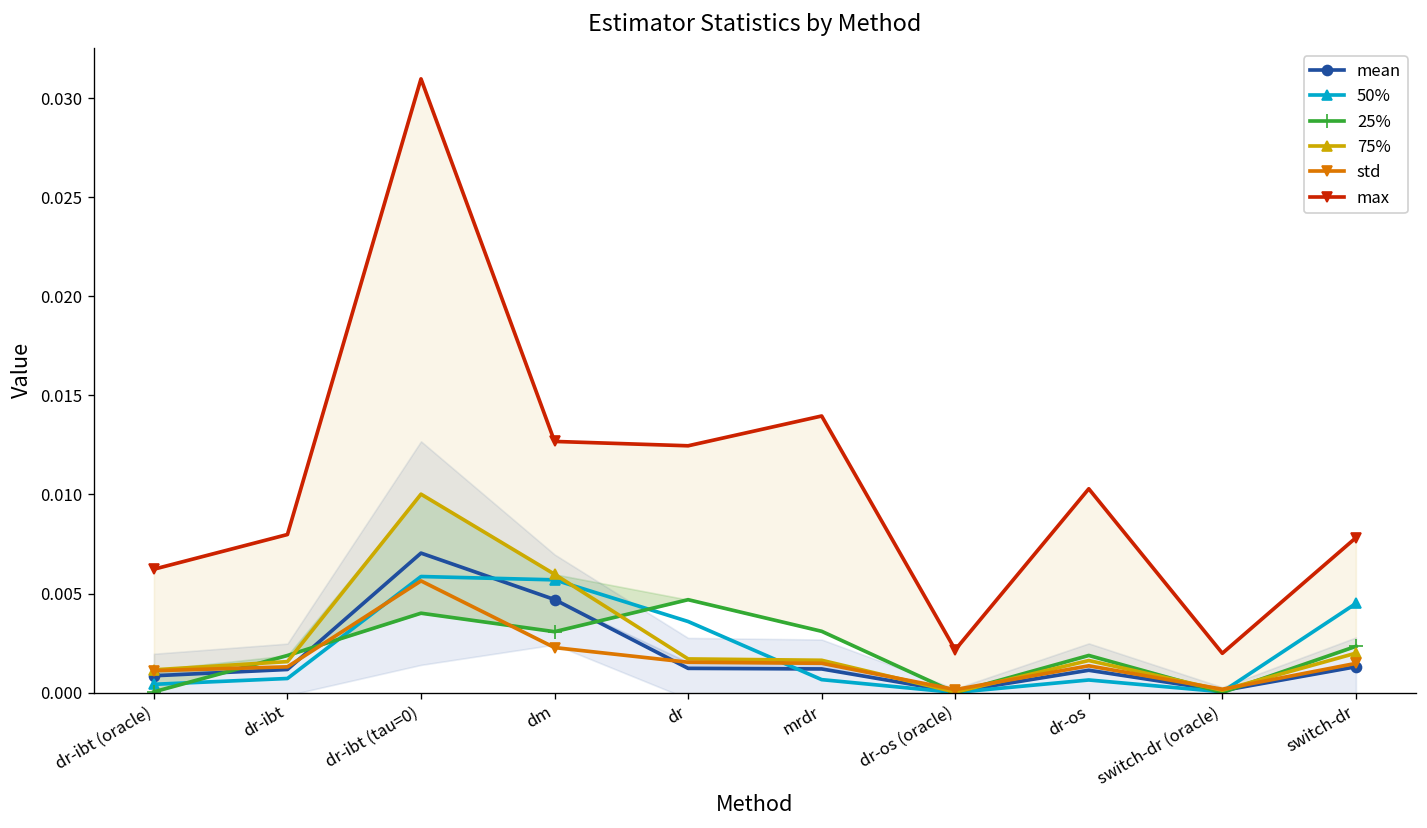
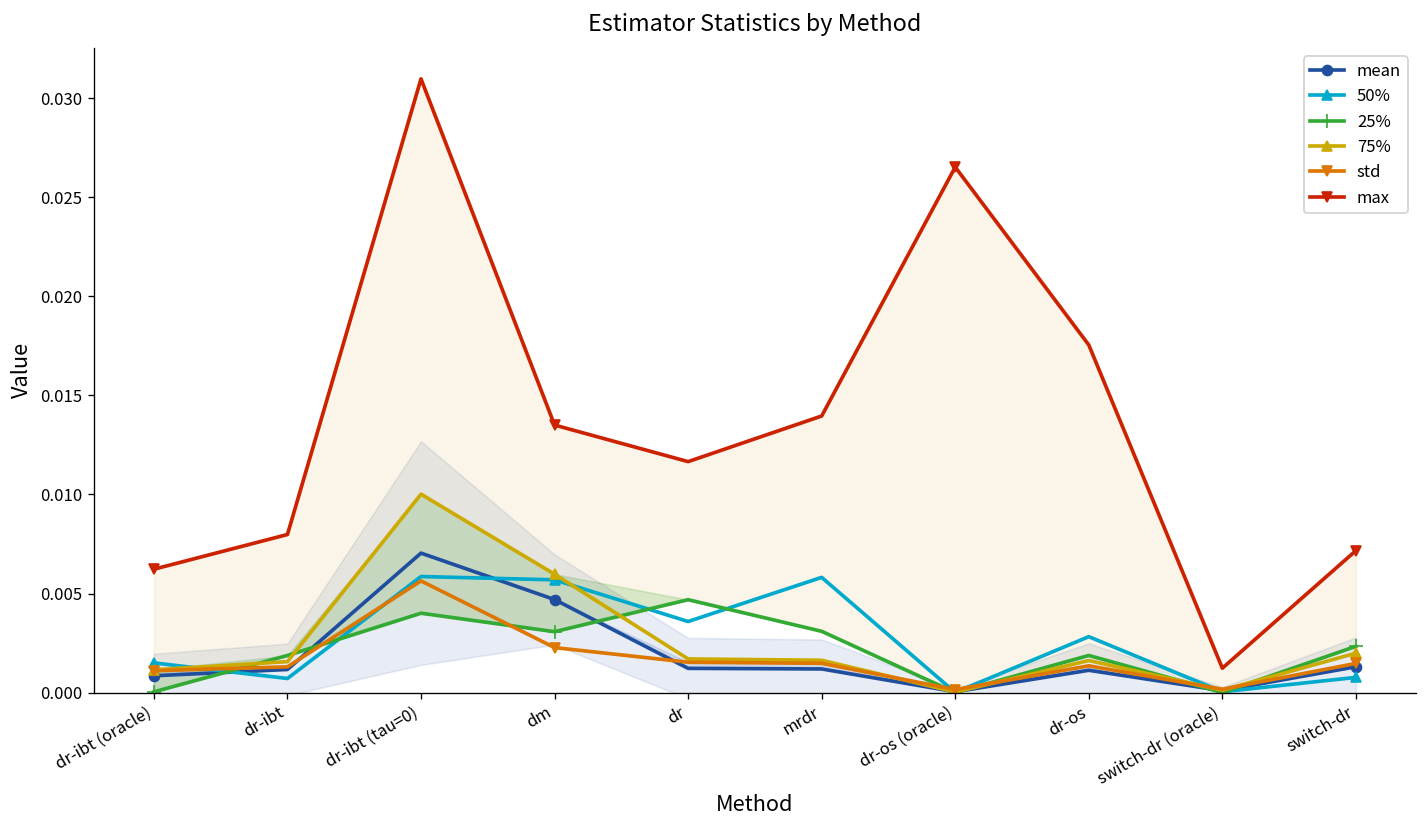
50%, dr-ibt (oracle): 0.0004 -> 0.0015
max, dm: 0.0127 -> 0.0135
max, dr: 0.0125 -> 0.0117
50%, mrdr: 0.0007 -> 0.0058
max, dr-os (oracle): 0.0022 -> 0.0265
50%, dr-os: 0.0006 -> 0.0028
max, dr-os: 0.0103 -> 0.0175
max, switch-dr (oracle): 0.0020 -> 0.0012
50%, switch-dr: 0.0045 -> 0.0008
max, switch-dr: 0.0078 -> 0.0072
